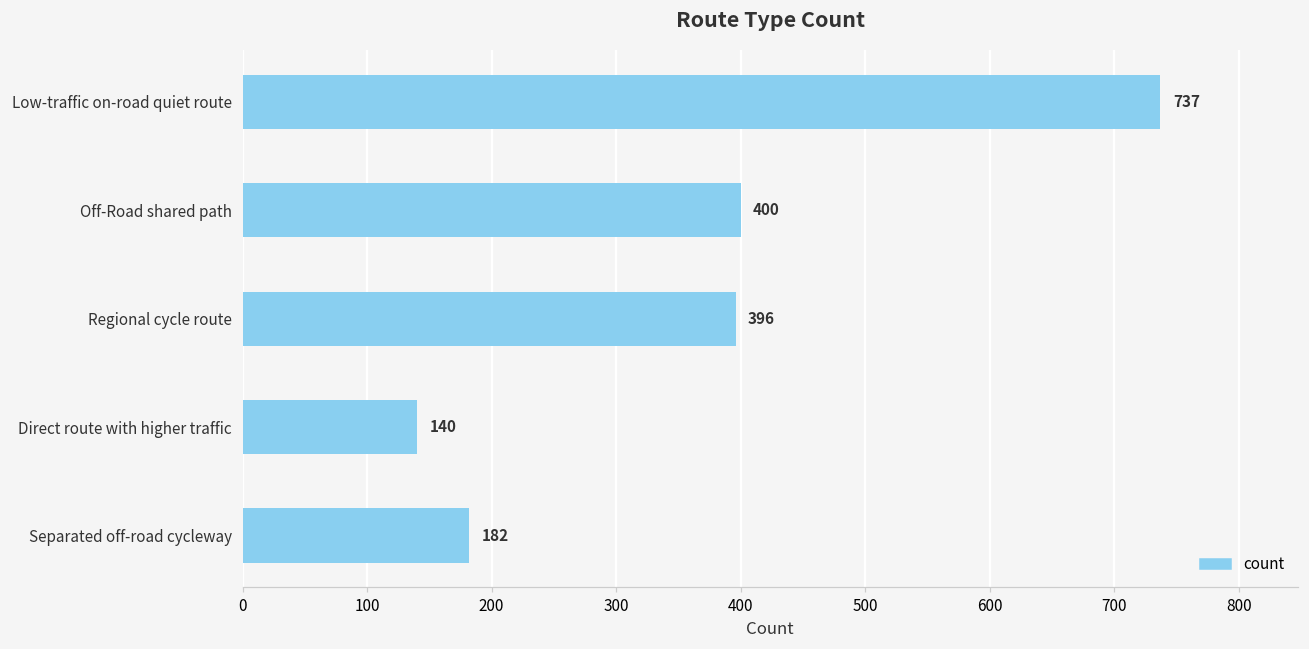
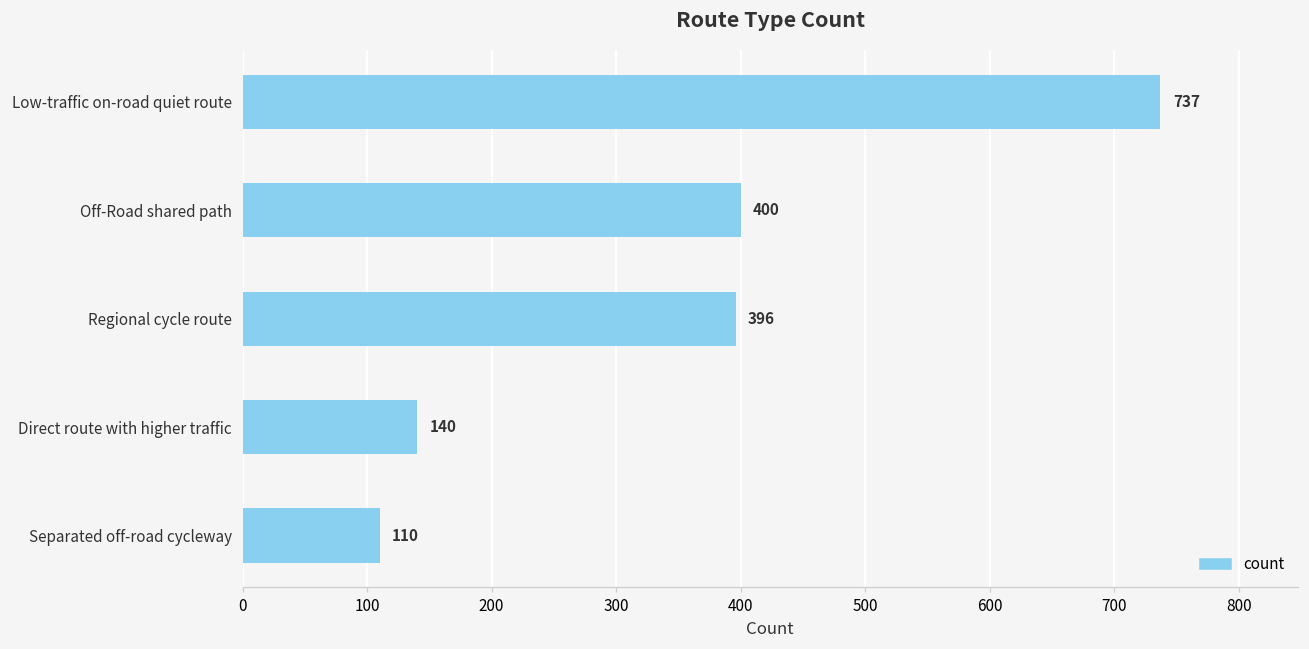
Separated off-road cycleway: 182 -> 110
